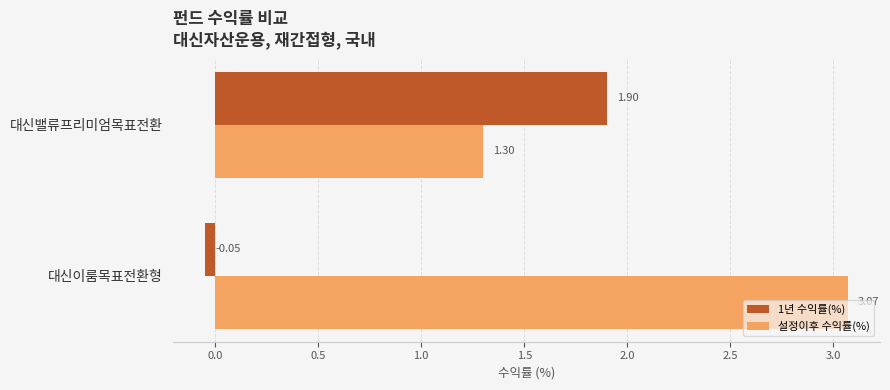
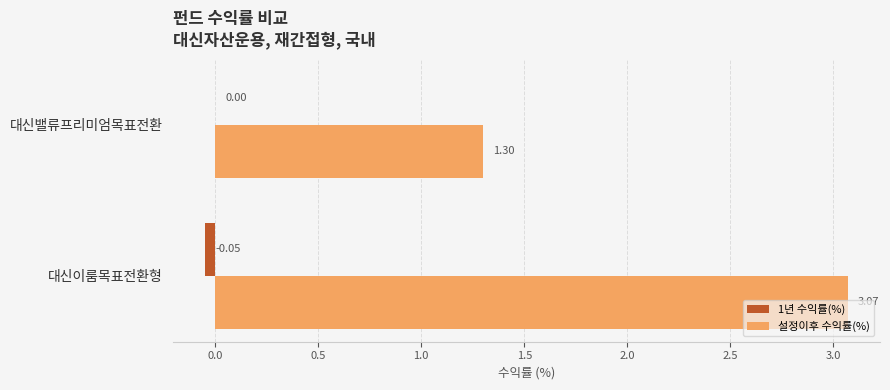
1년 수익률(%), 대신밸류프리미엄목표전환: 1.90 -> 0.00
